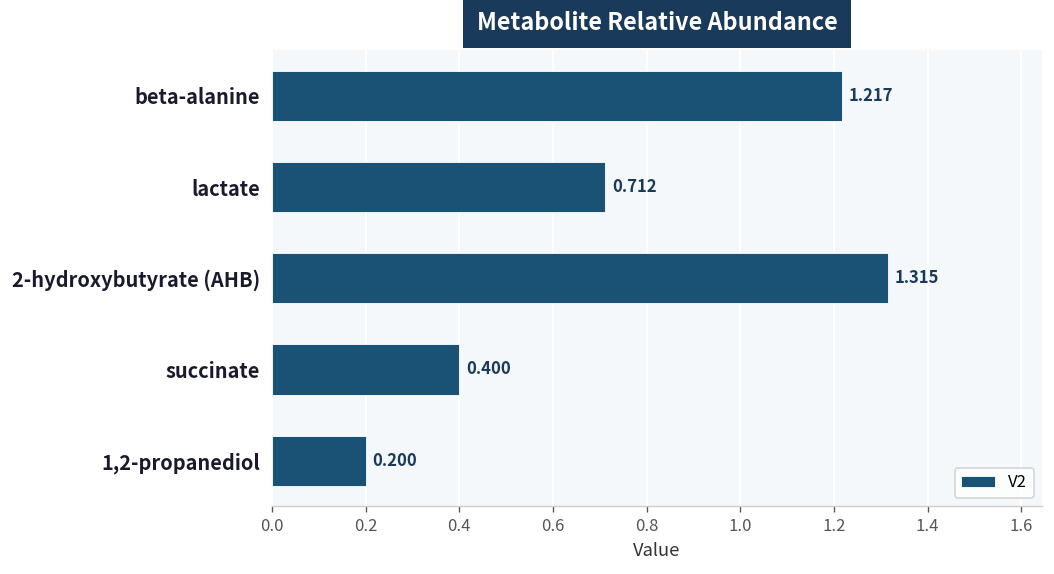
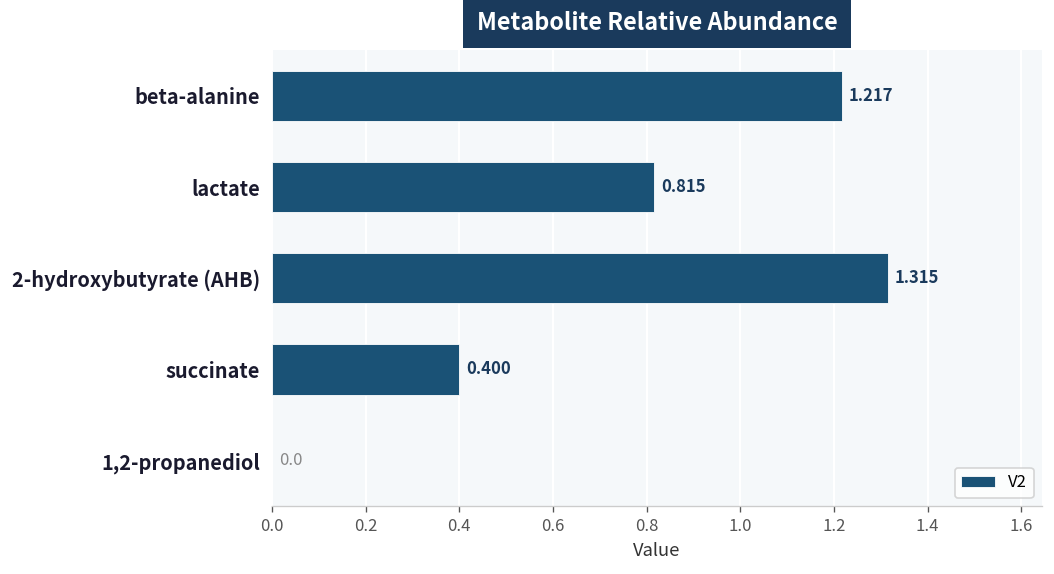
lactate: 0.712 -> 0.815
1,2-propanediol: 0.200 -> 0.0
